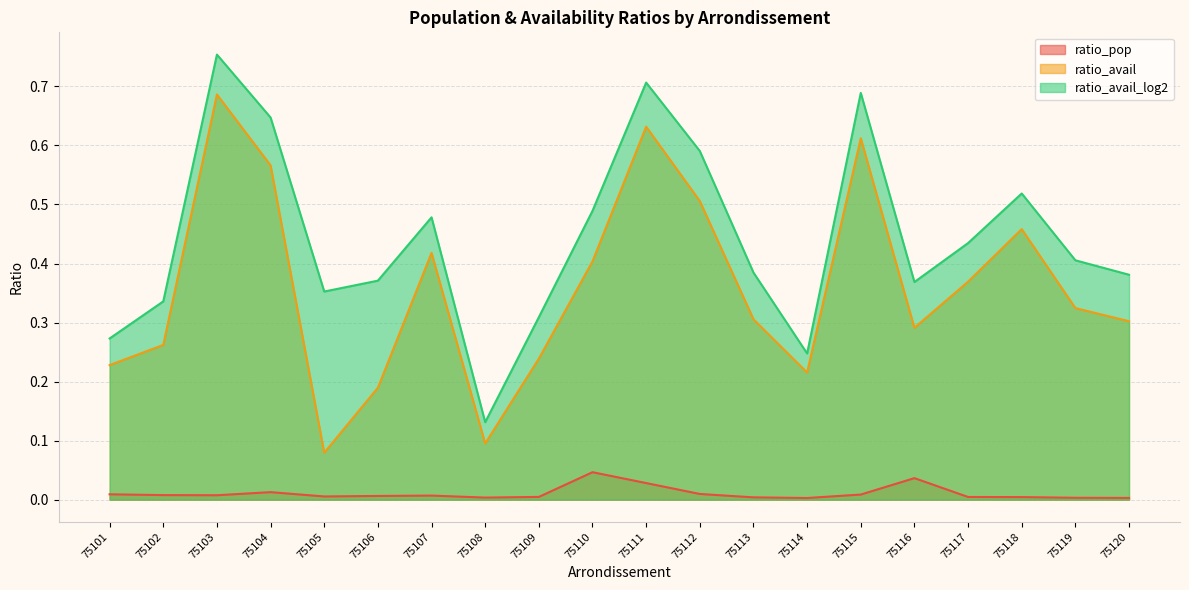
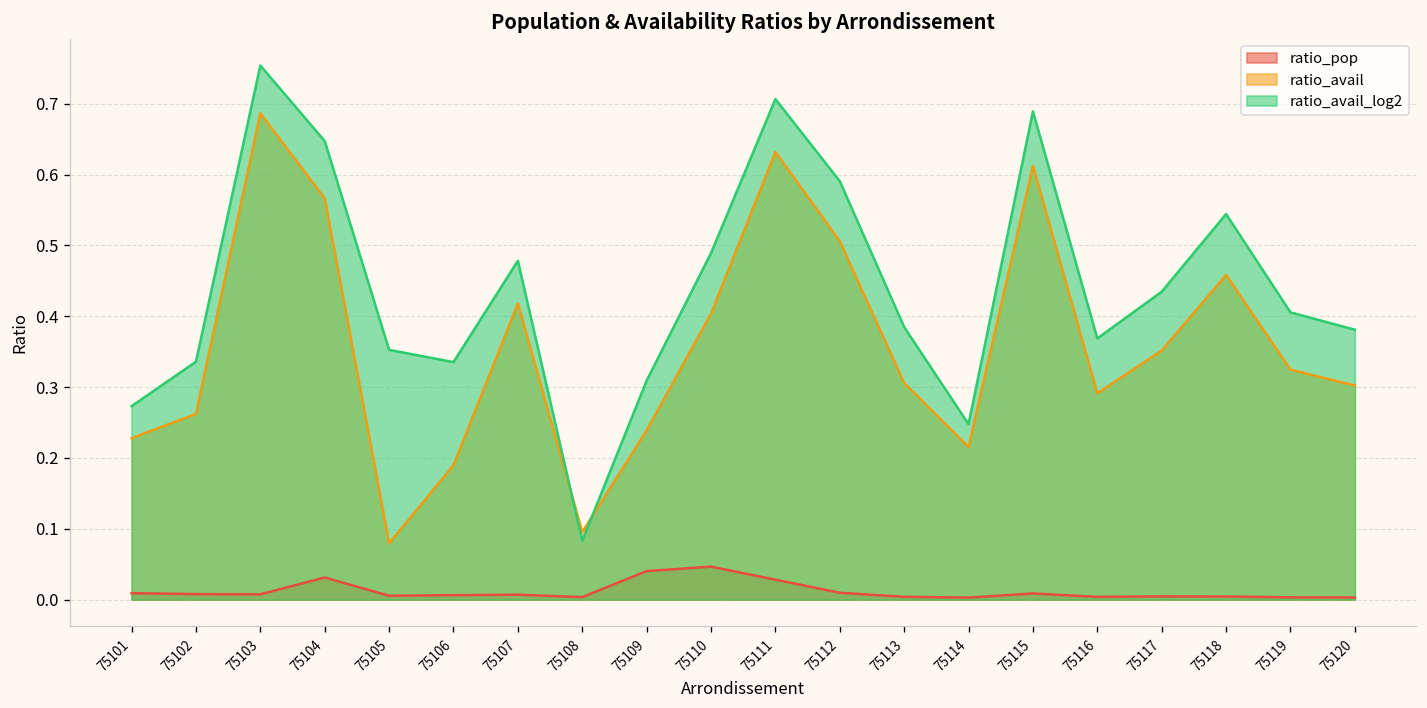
ratio_pop, 75104: 0.01 -> 0.03
ratio_avail_log2, 75106: 0.37 -> 0.34
ratio_avail_log2, 75108: 0.13 -> 0.08
ratio_pop, 75109: 0.00 -> 0.04
ratio_pop, 75116: 0.04 -> 0.00
ratio_avail, 75117: 0.37 -> 0.35
ratio_avail_log2, 75118: 0.52 -> 0.54
